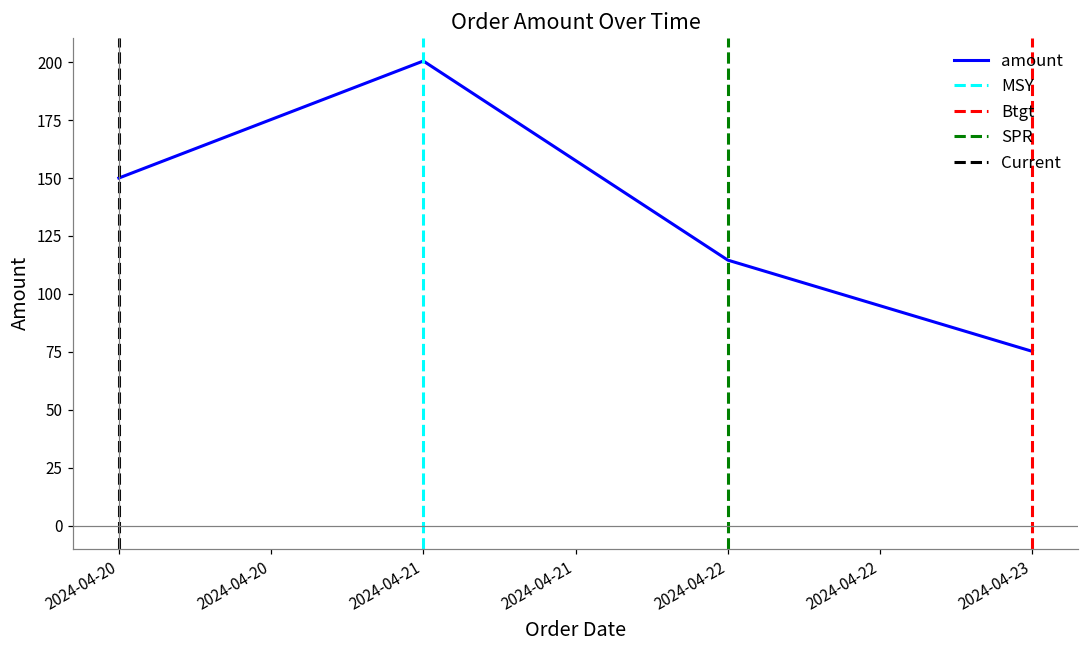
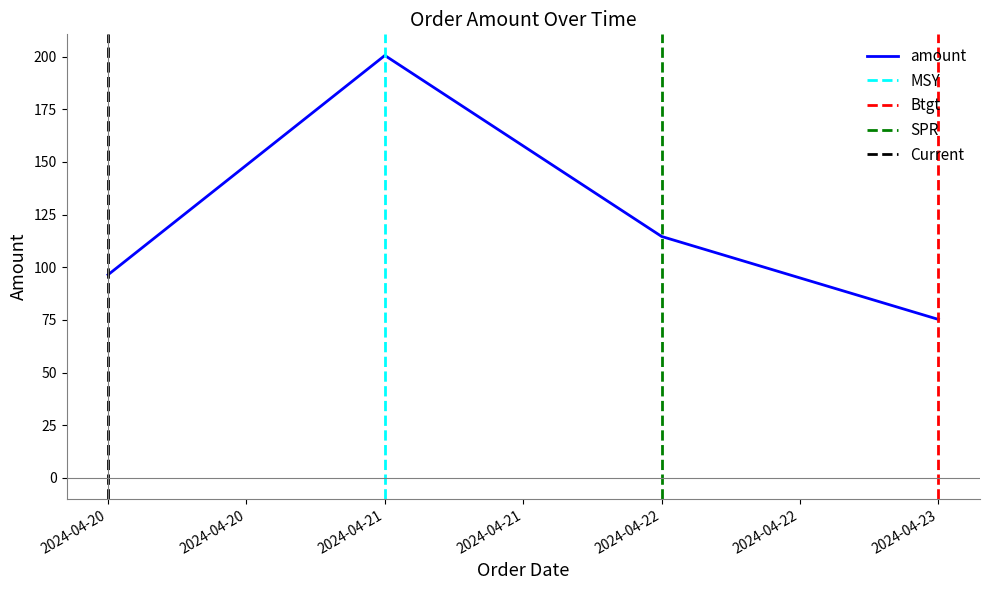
2024-04-20: 150 -> 96
